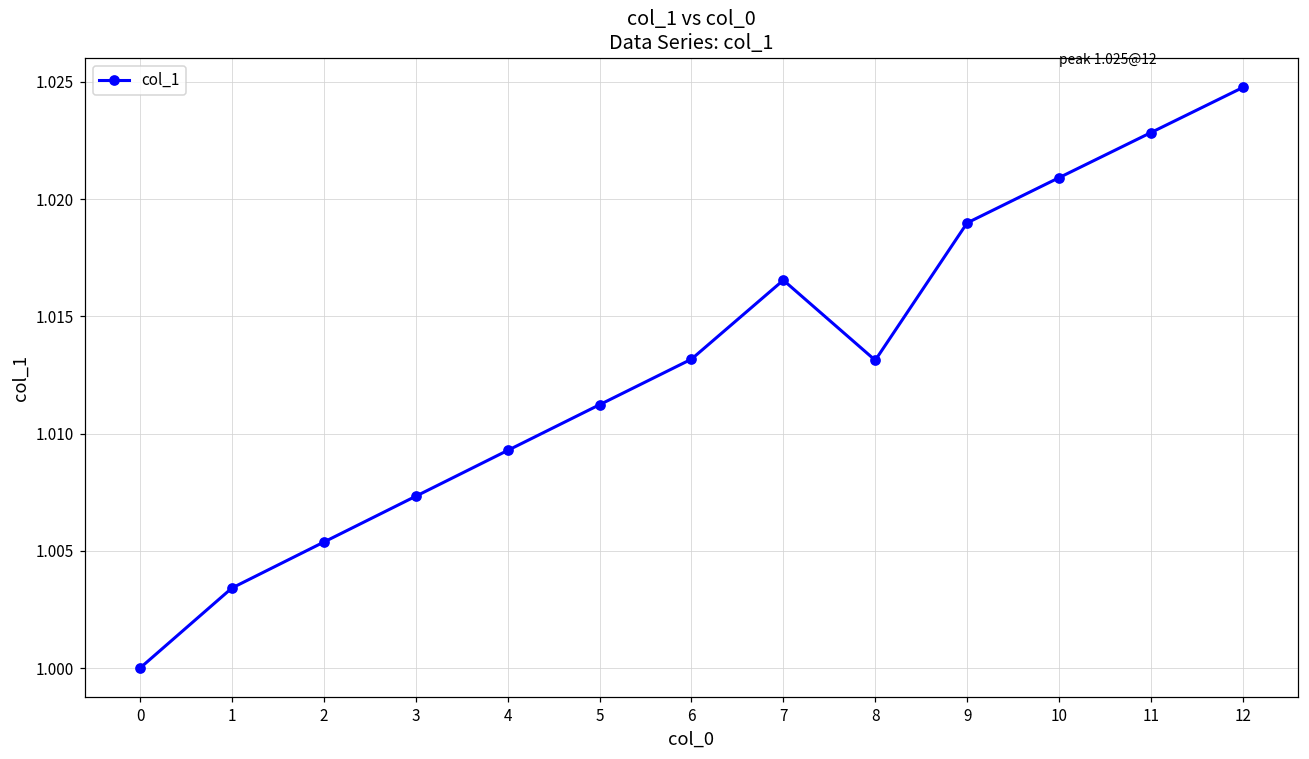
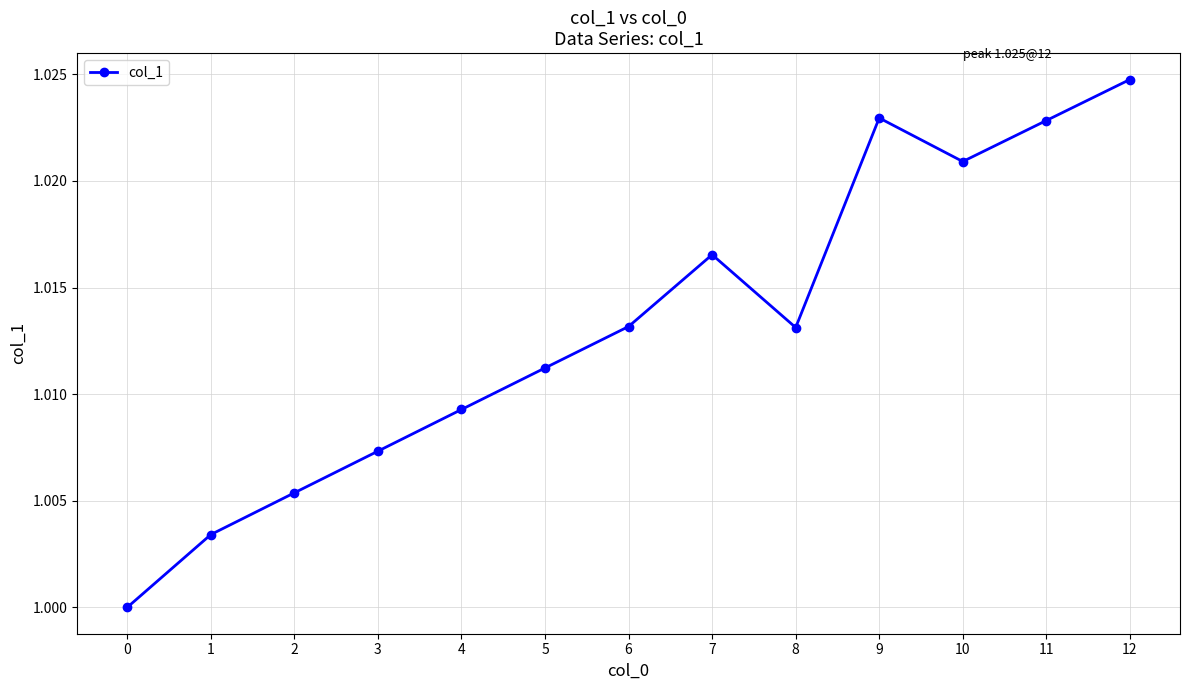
9: 1.0190 -> 1.0230
